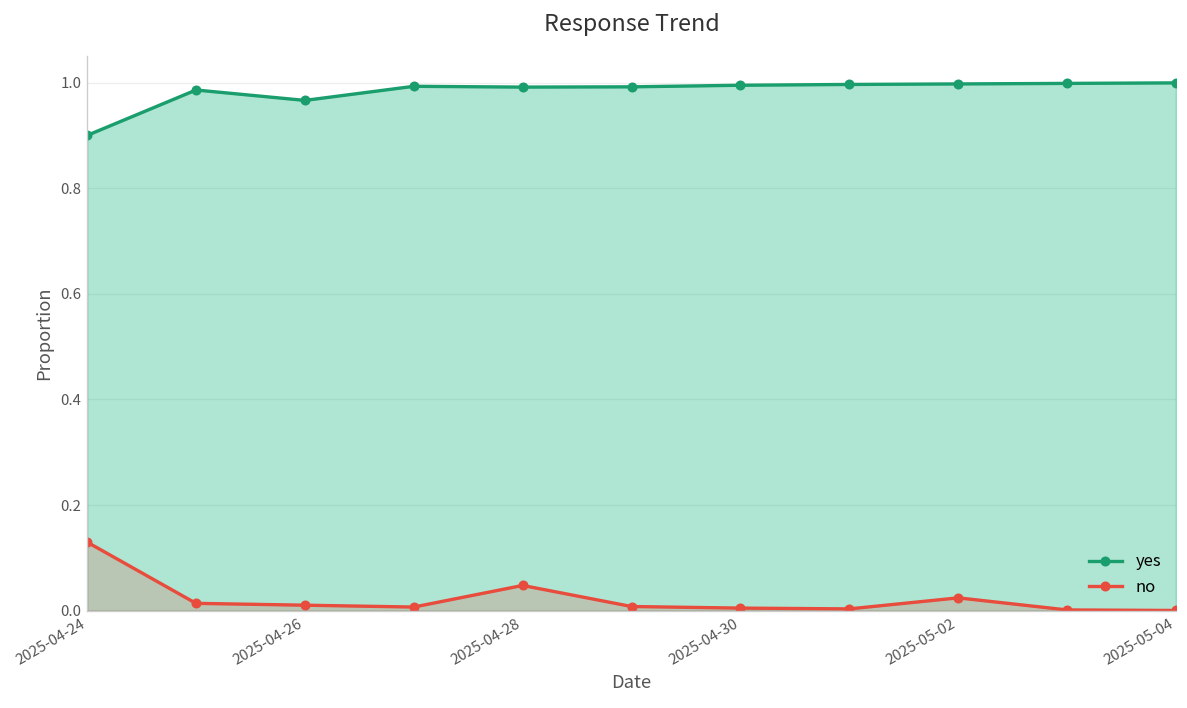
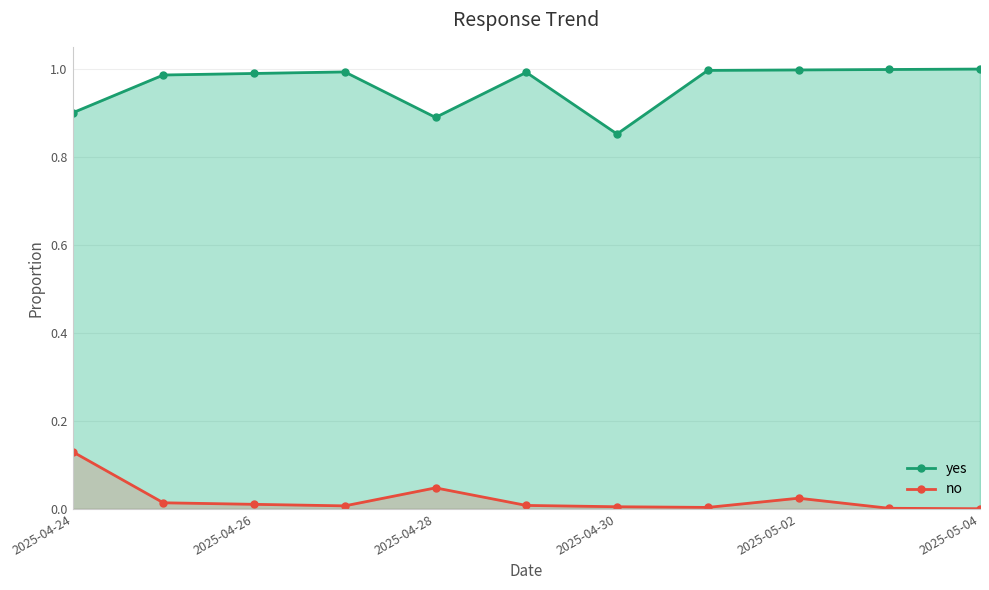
yes, 2025-04-26: 0.97 -> 0.99
yes, 2025-04-28: 0.99 -> 0.89
yes, 2025-04-30: 1.00 -> 0.85
